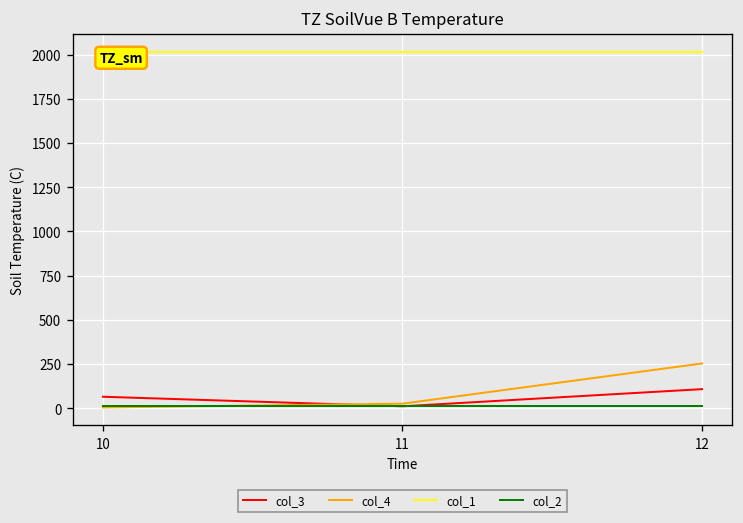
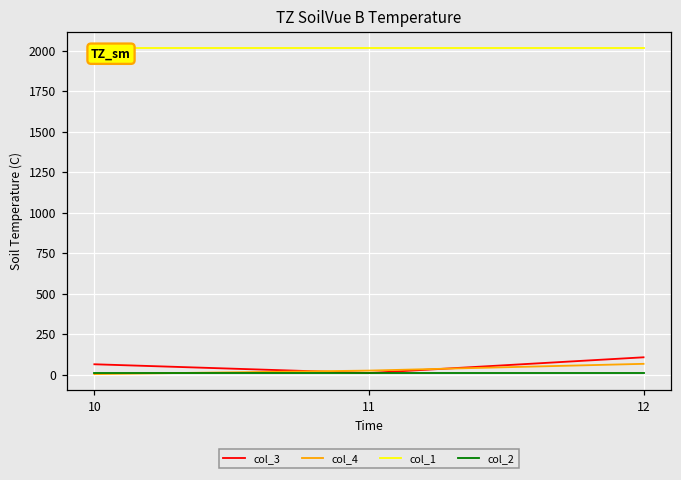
col_4, 12: 250 -> 70
